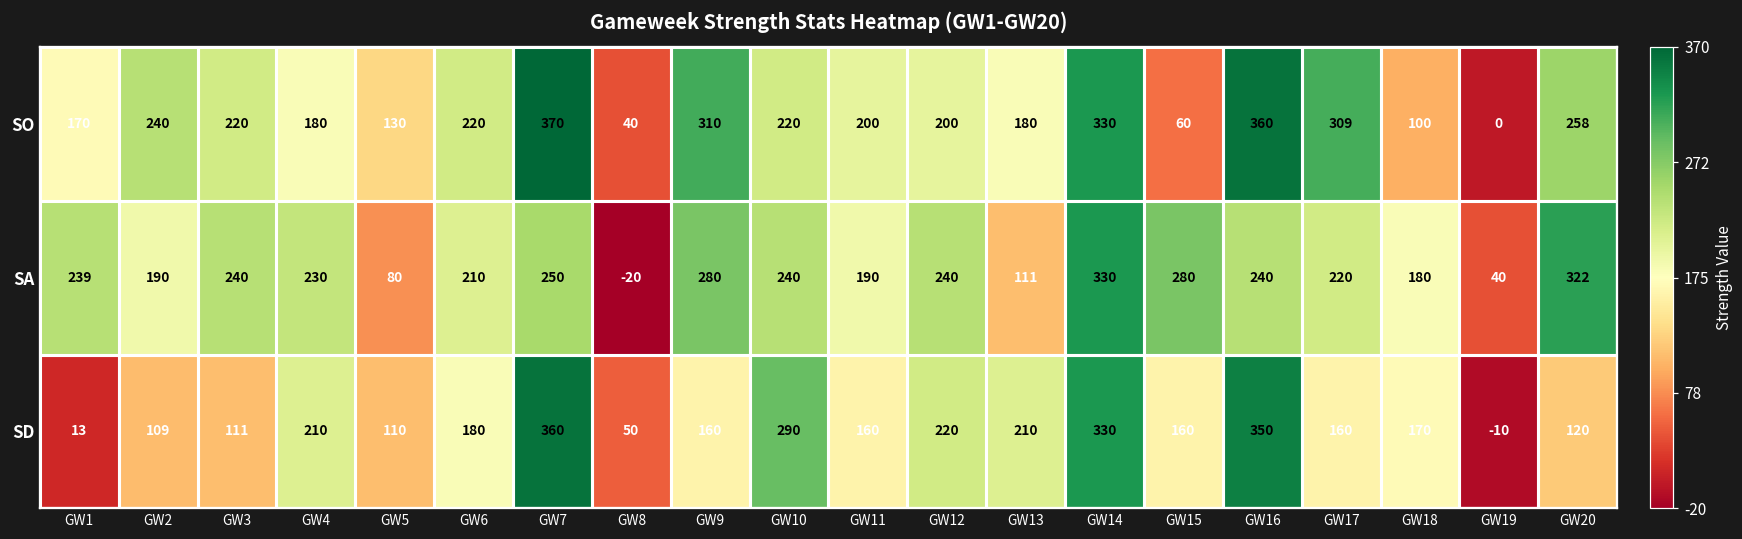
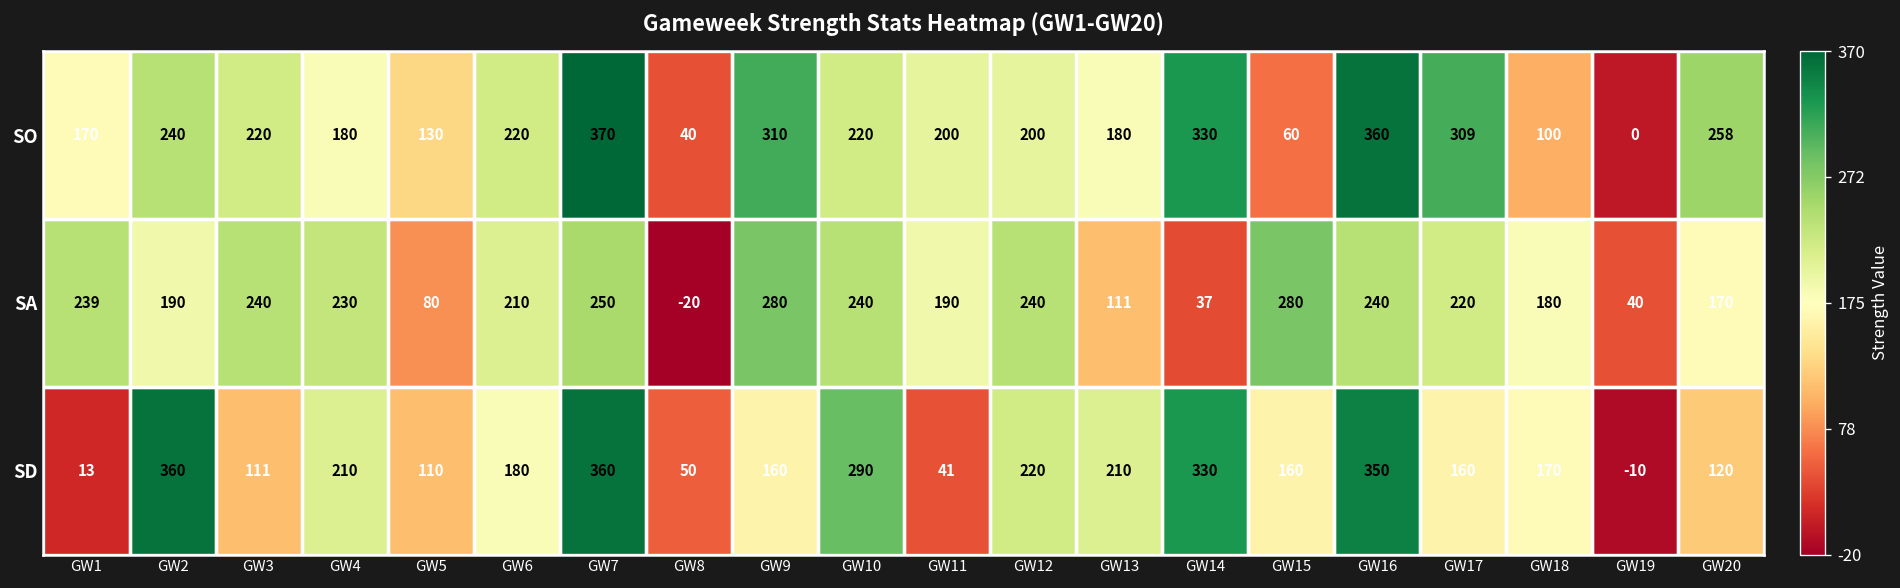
SA, GW14: 330 -> 37
SA, GW20: 322 -> 170
SD, GW2: 109 -> 360
SD, GW11: 160 -> 41
